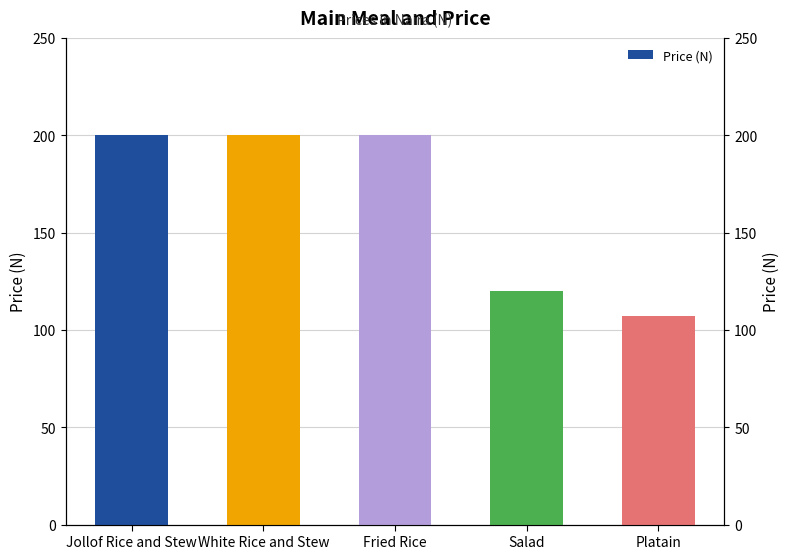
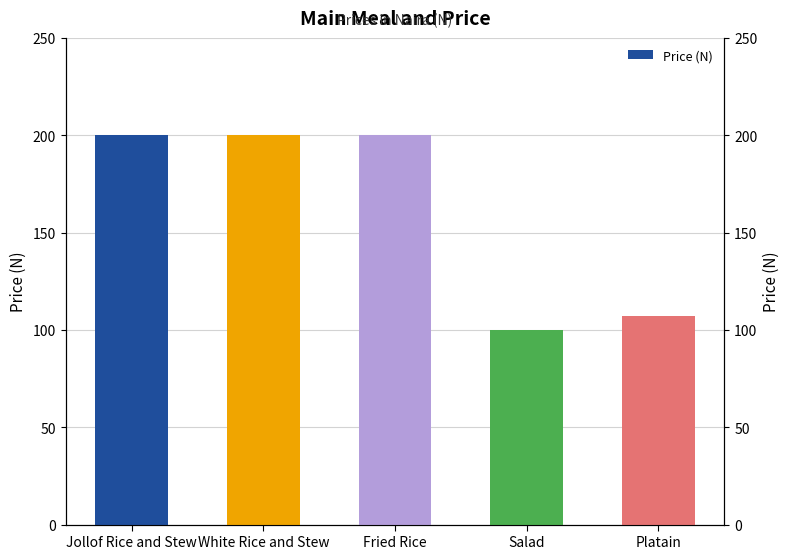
Salad: 120 -> 100
